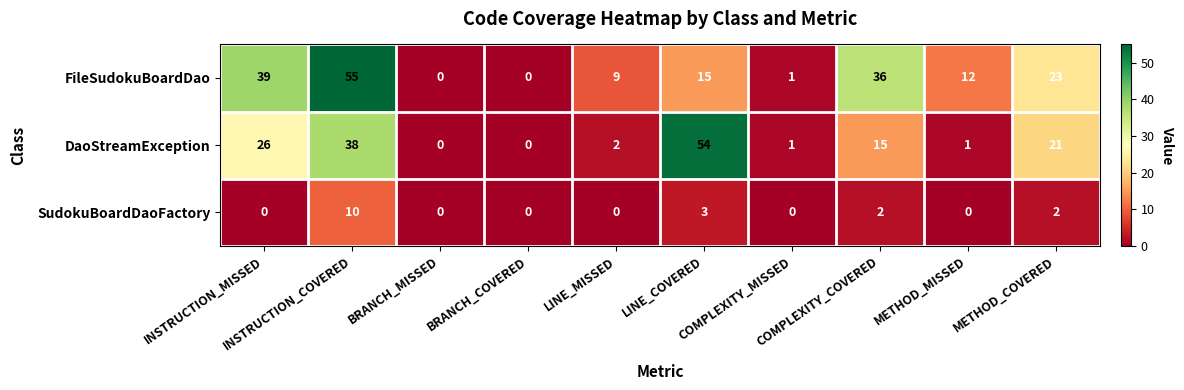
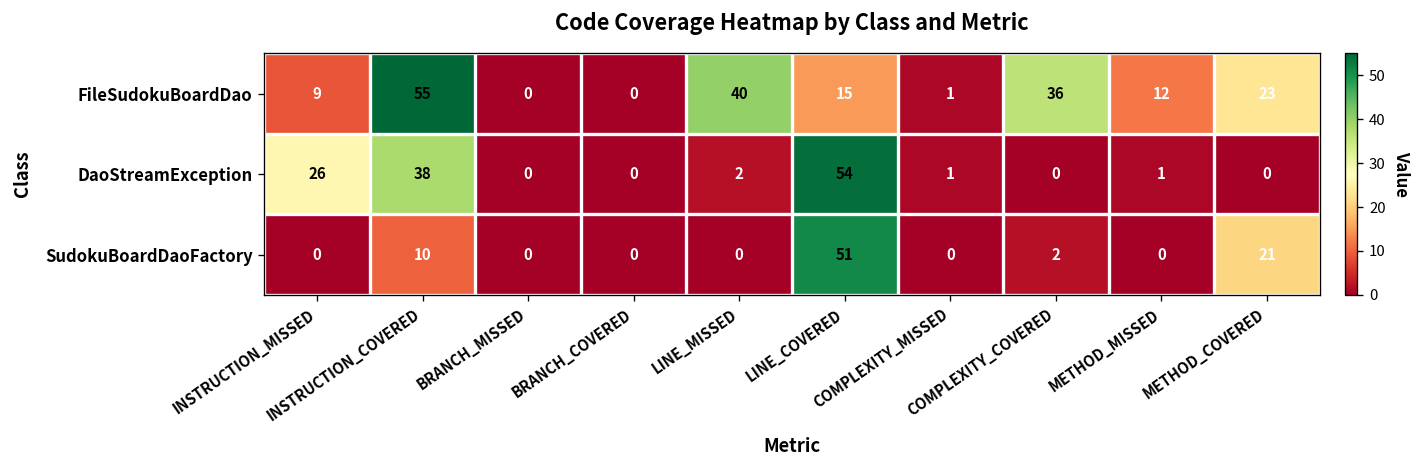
FileSudokuBoardDao, INSTRUCTION_MISSED: 39 -> 9
FileSudokuBoardDao, LINE_MISSED: 9 -> 40
DaoStreamException, COMPLEXITY_COVERED: 15 -> 0
DaoStreamException, METHOD_COVERED: 21 -> 0
SudokuBoardDaoFactory, LINE_COVERED: 3 -> 51
SudokuBoardDaoFactory, METHOD_COVERED: 2 -> 21
